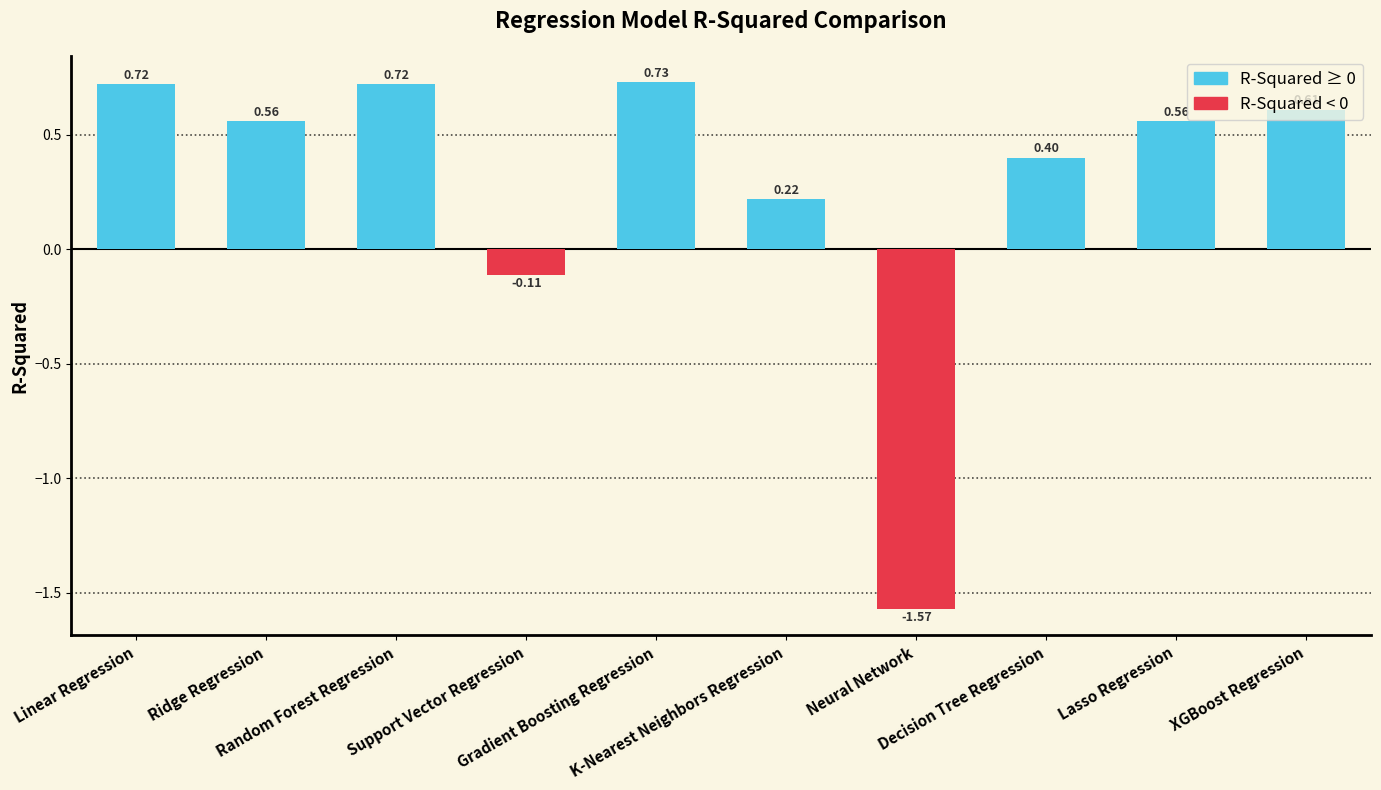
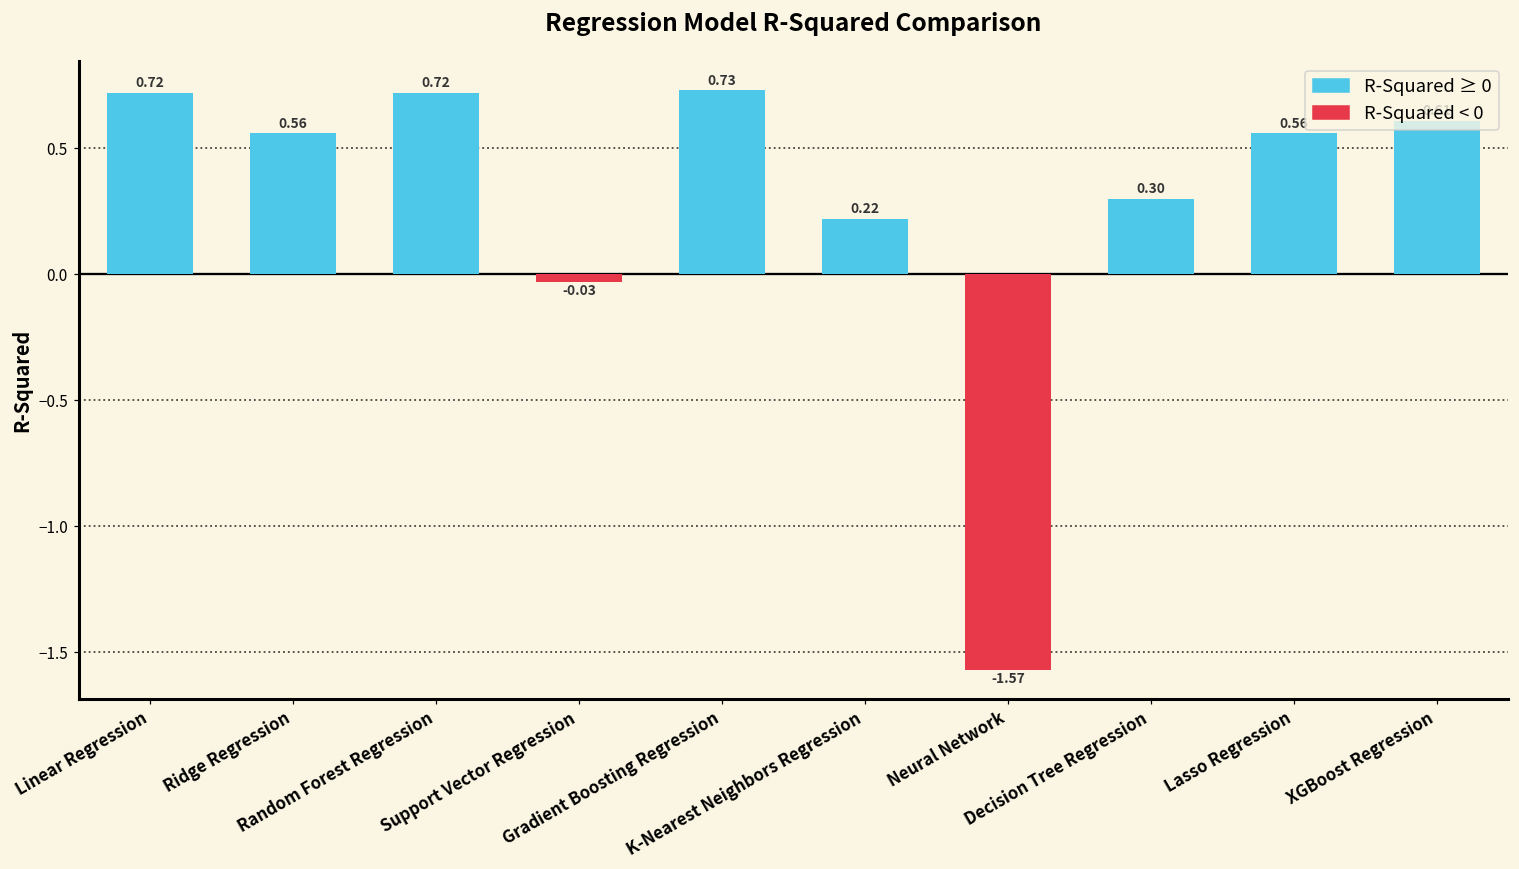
R-Squared < 0, Support Vector Regression: -0.11 -> -0.03
R-Squared ≥ 0, Decision Tree Regression: 0.40 -> 0.30
